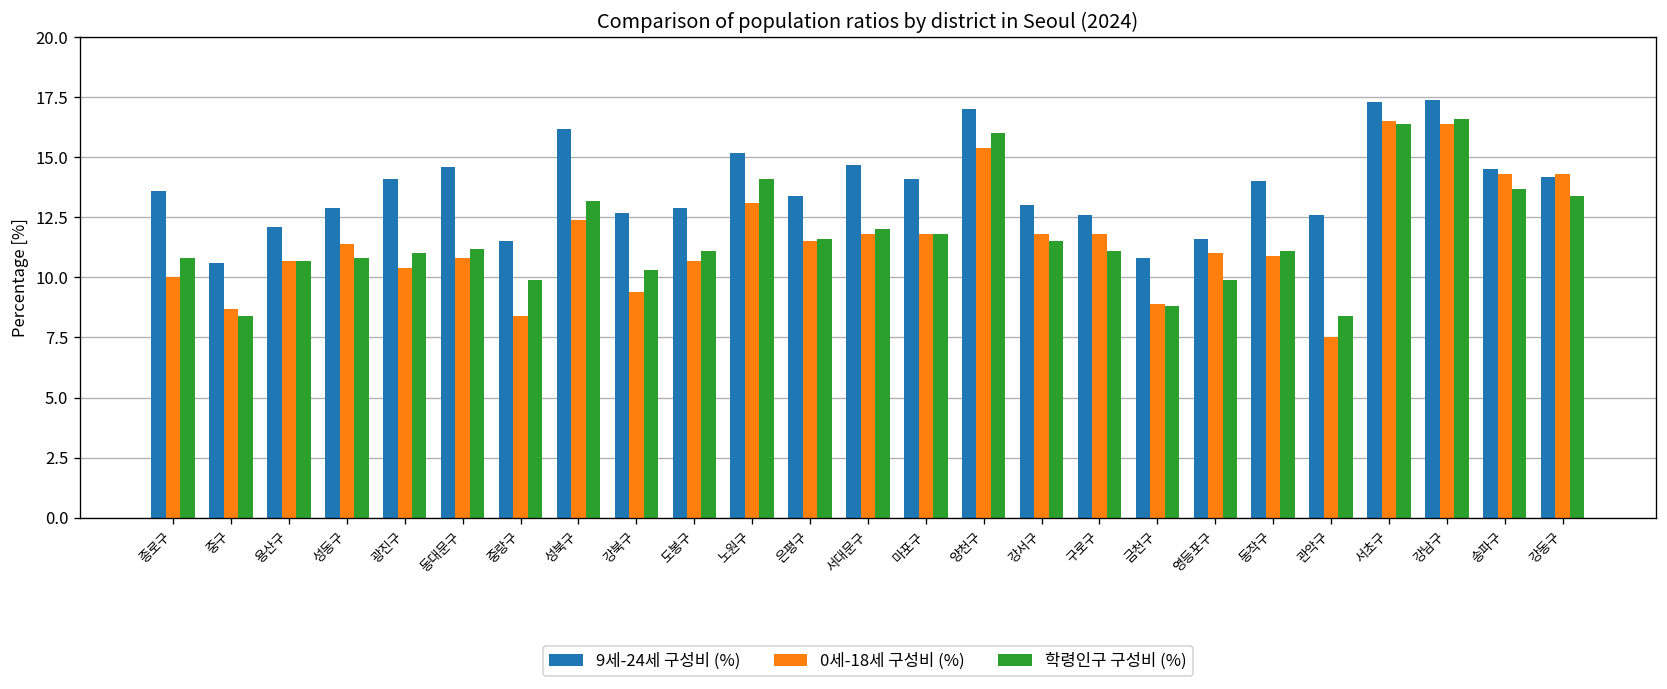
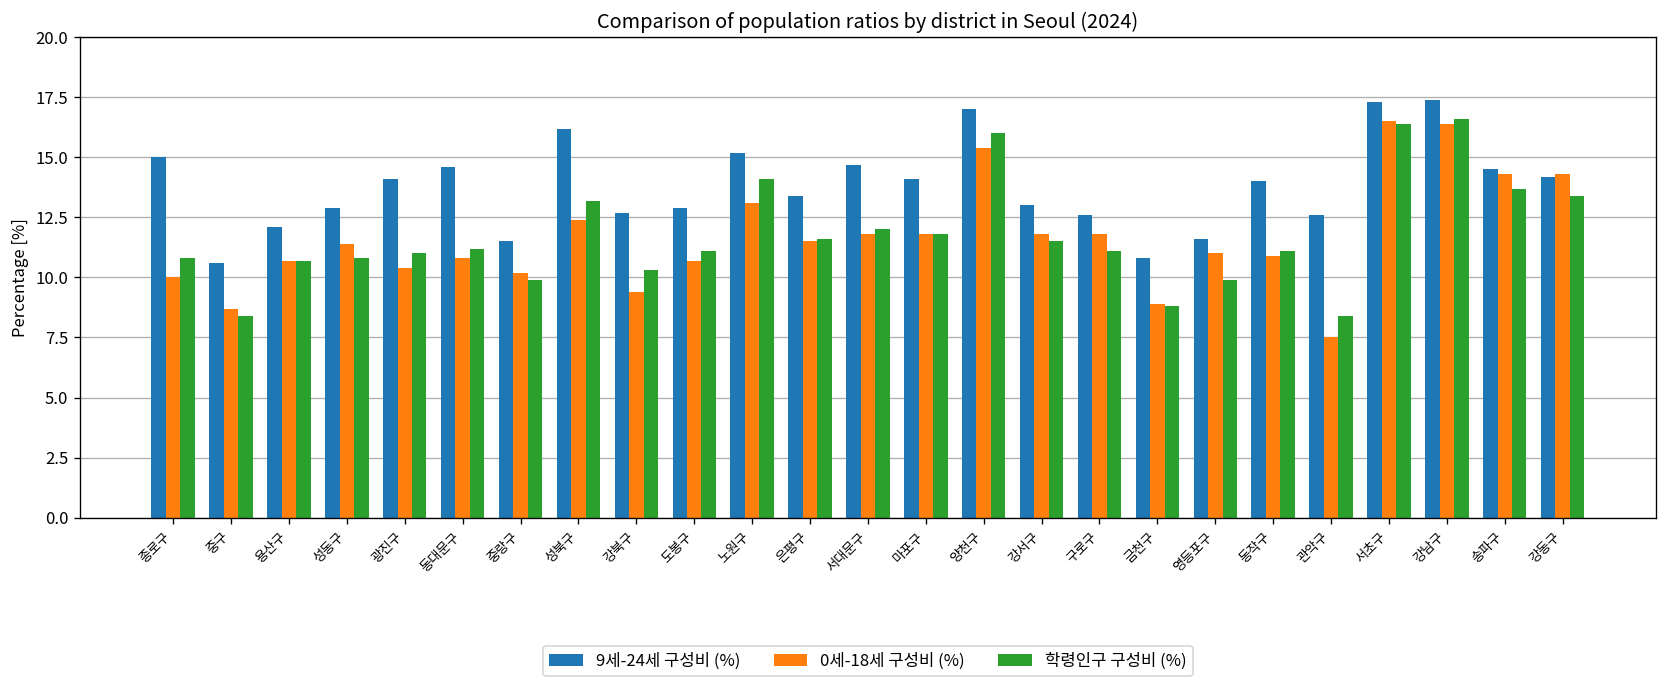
9세-24세 구성비 (%), 종로구: 13.6 -> 15.0
0세-18세 구성비 (%), 중랑구: 8.4 -> 10.2
